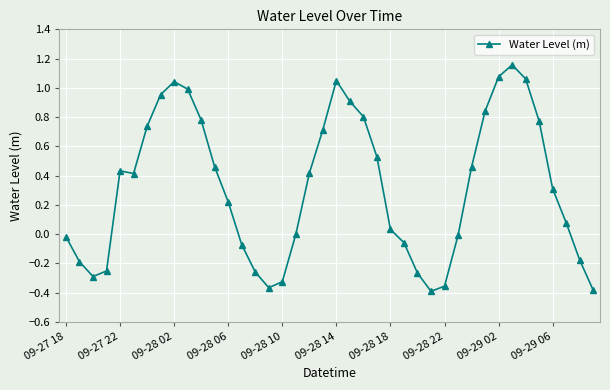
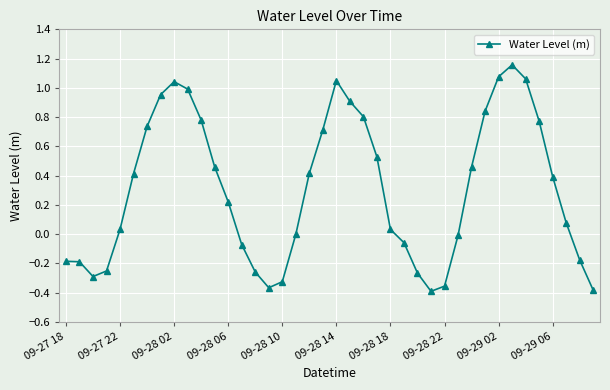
09-27 18: -0.02 -> -0.19
09-27 22: 0.43 -> 0.03
09-29 06: 0.31 -> 0.39
